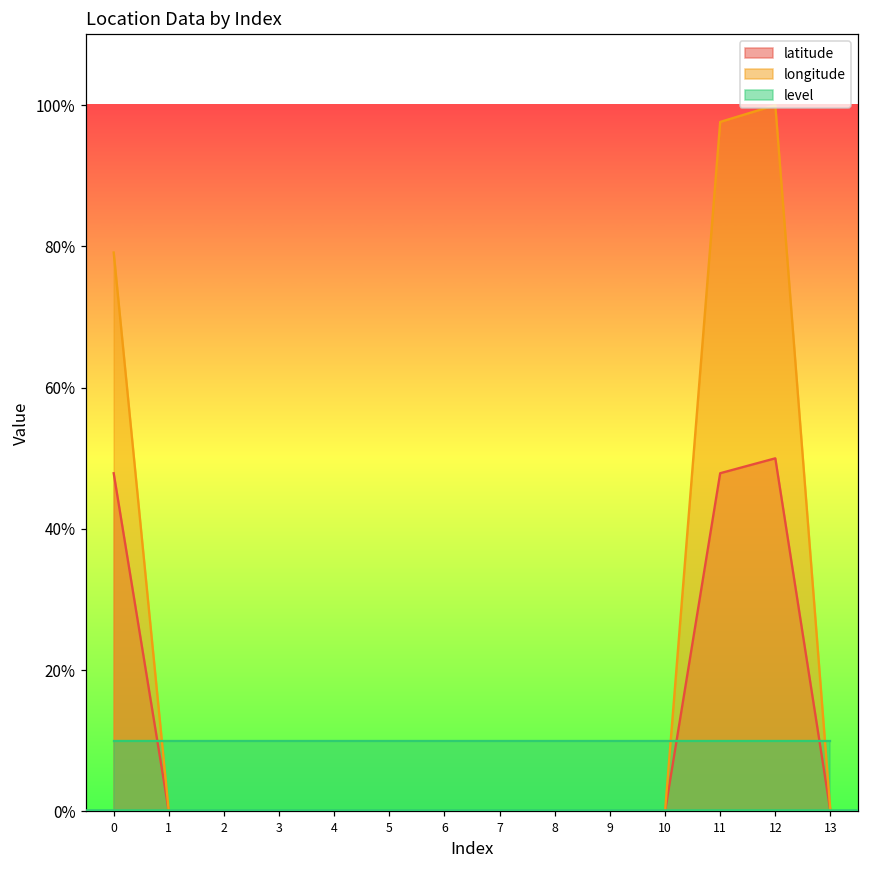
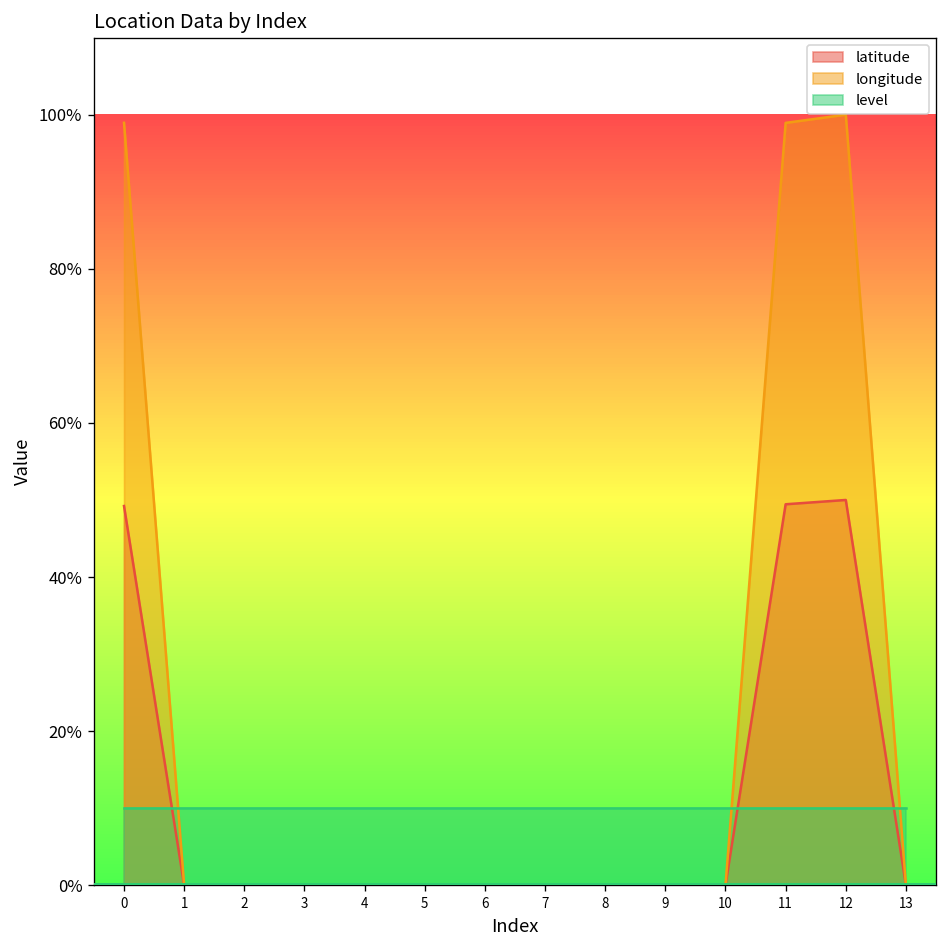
latitude, 0: 48% -> 49%
longitude, 0: 79% -> 99%
latitude, 11: 48% -> 49%
longitude, 11: 98% -> 99%
